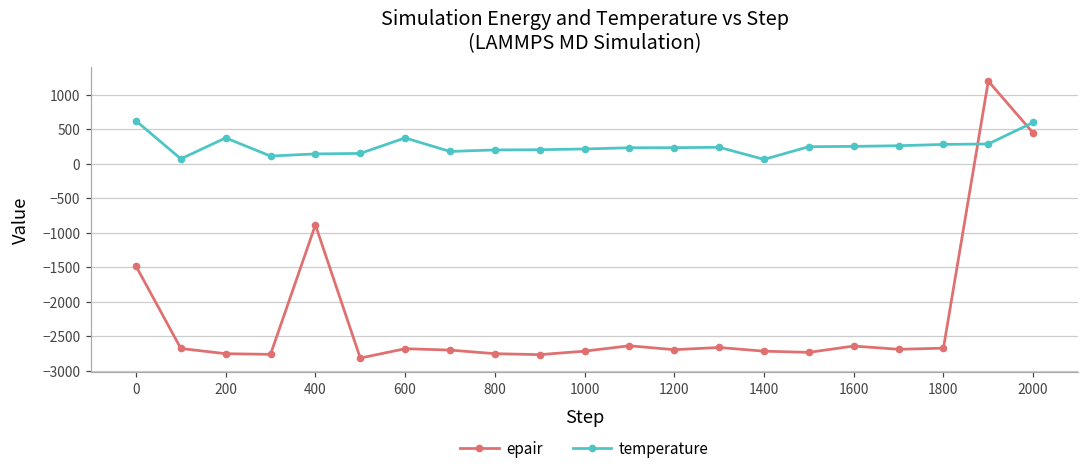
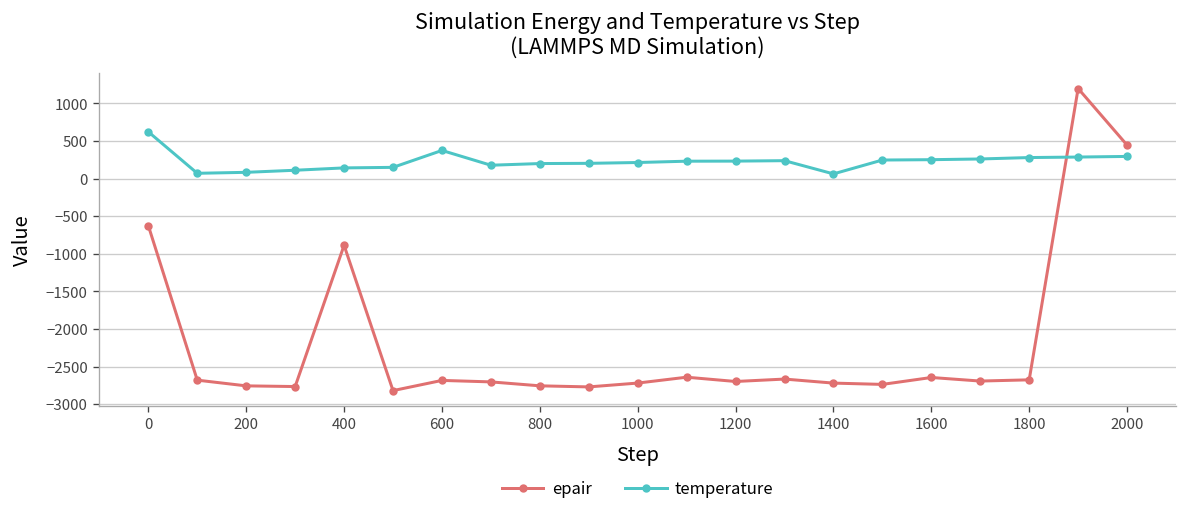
epair, 0: -1500 -> -600
temperature, 200: 400 -> 100
temperature, 2000: 600 -> 300
